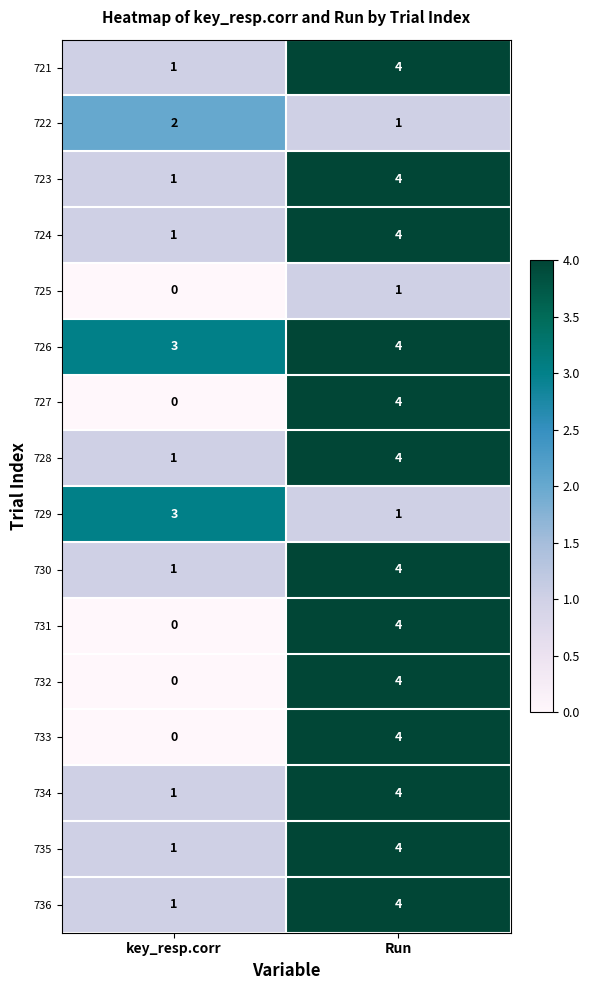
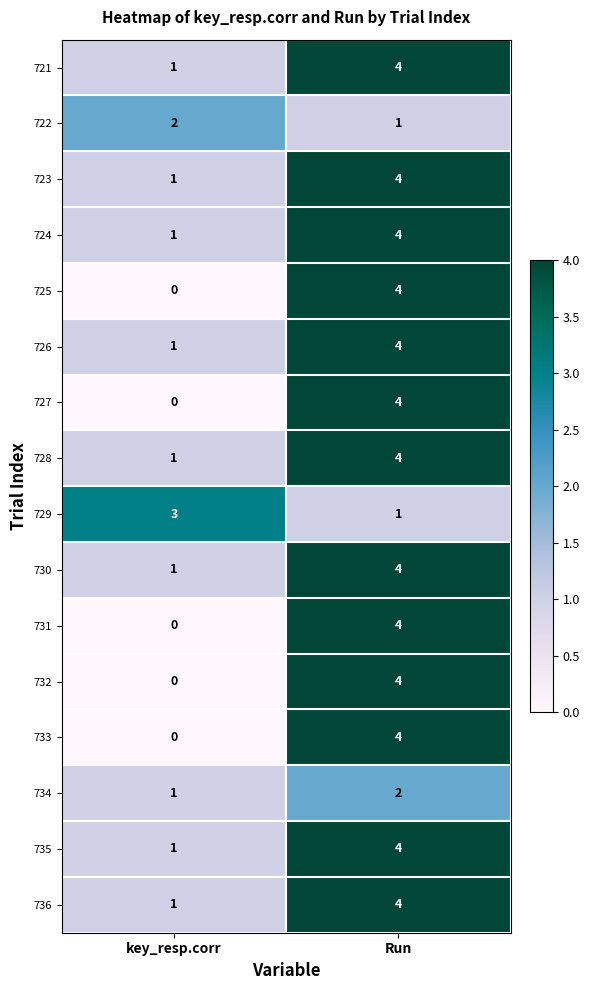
725, Run: 1 -> 4
726, key_resp.corr: 3 -> 1
734, Run: 4 -> 2
